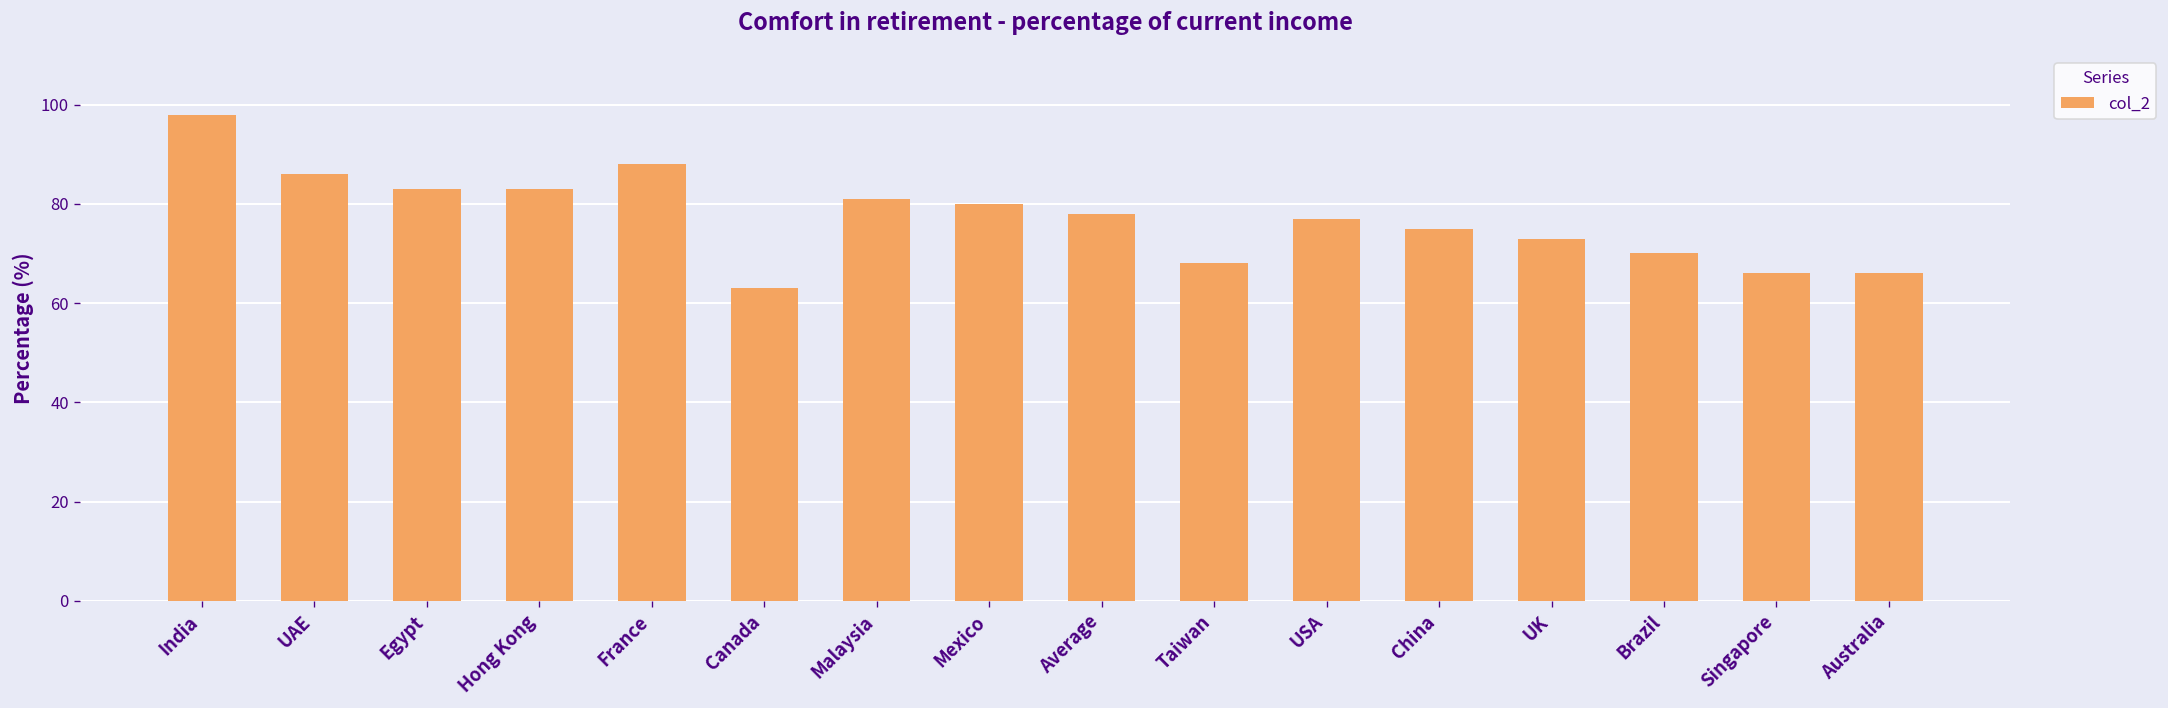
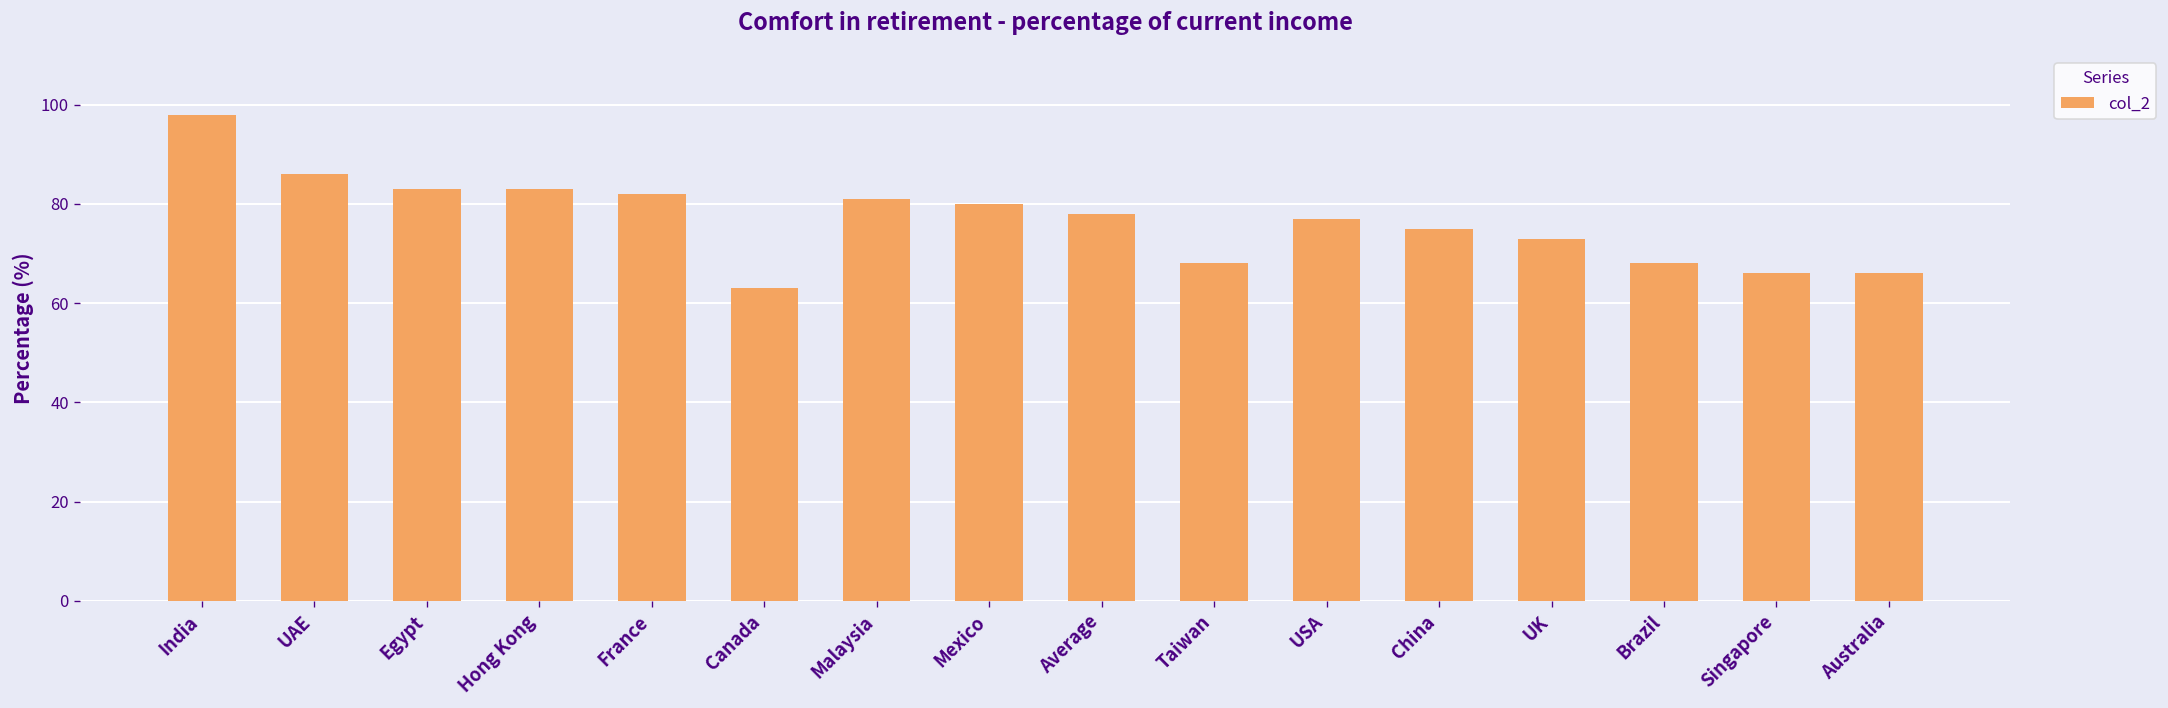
France: 88 -> 82
Brazil: 70 -> 68
